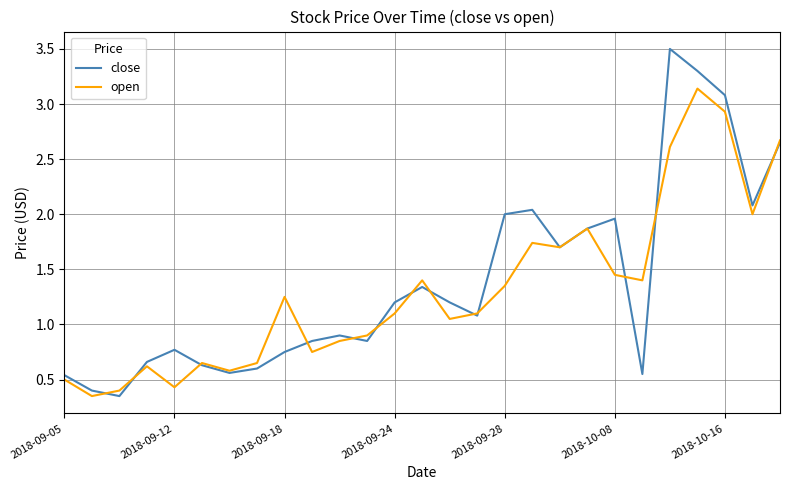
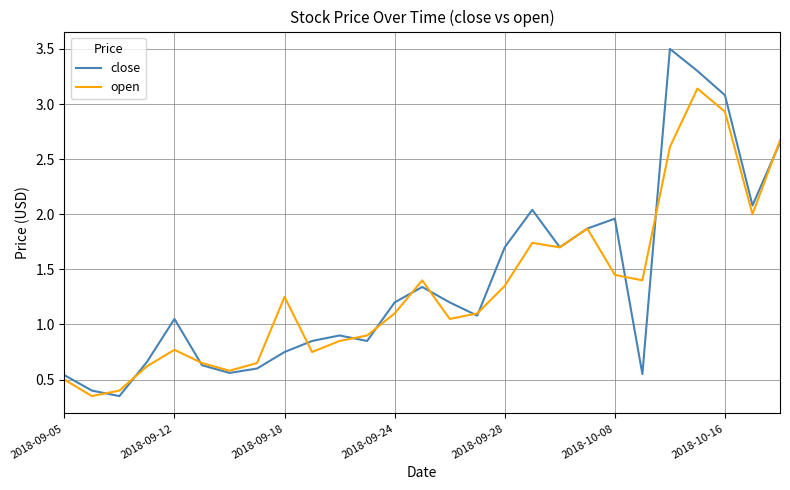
close, 2018-09-12: 0.77 -> 1.05
open, 2018-09-12: 0.43 -> 0.77
close, 2018-09-28: 2.0 -> 1.7
